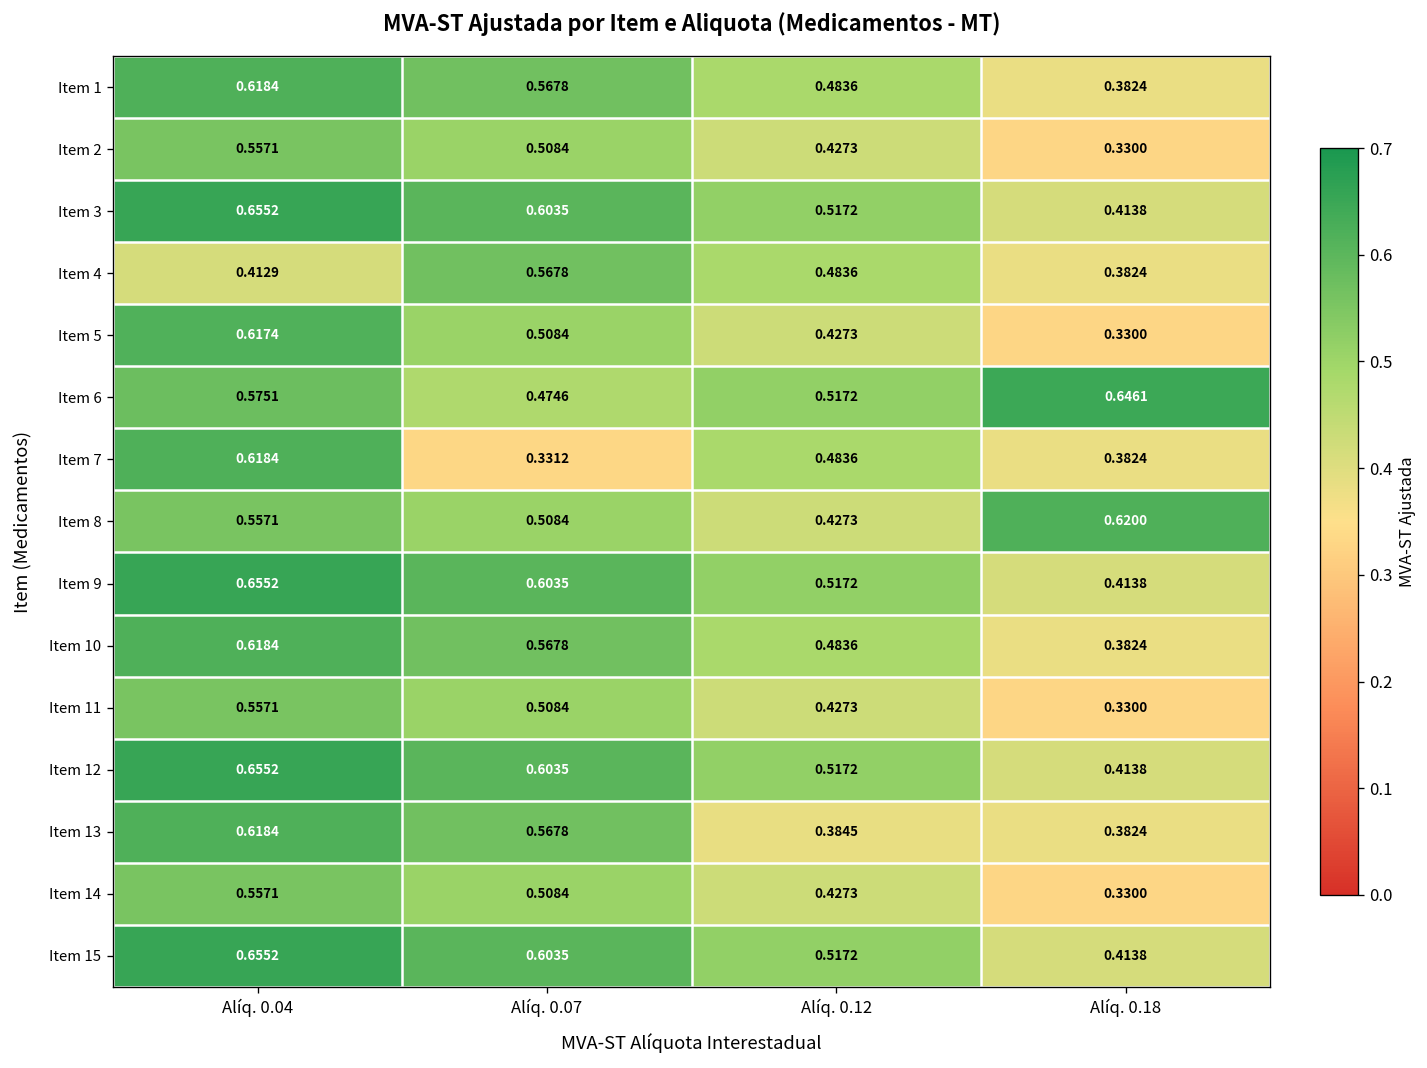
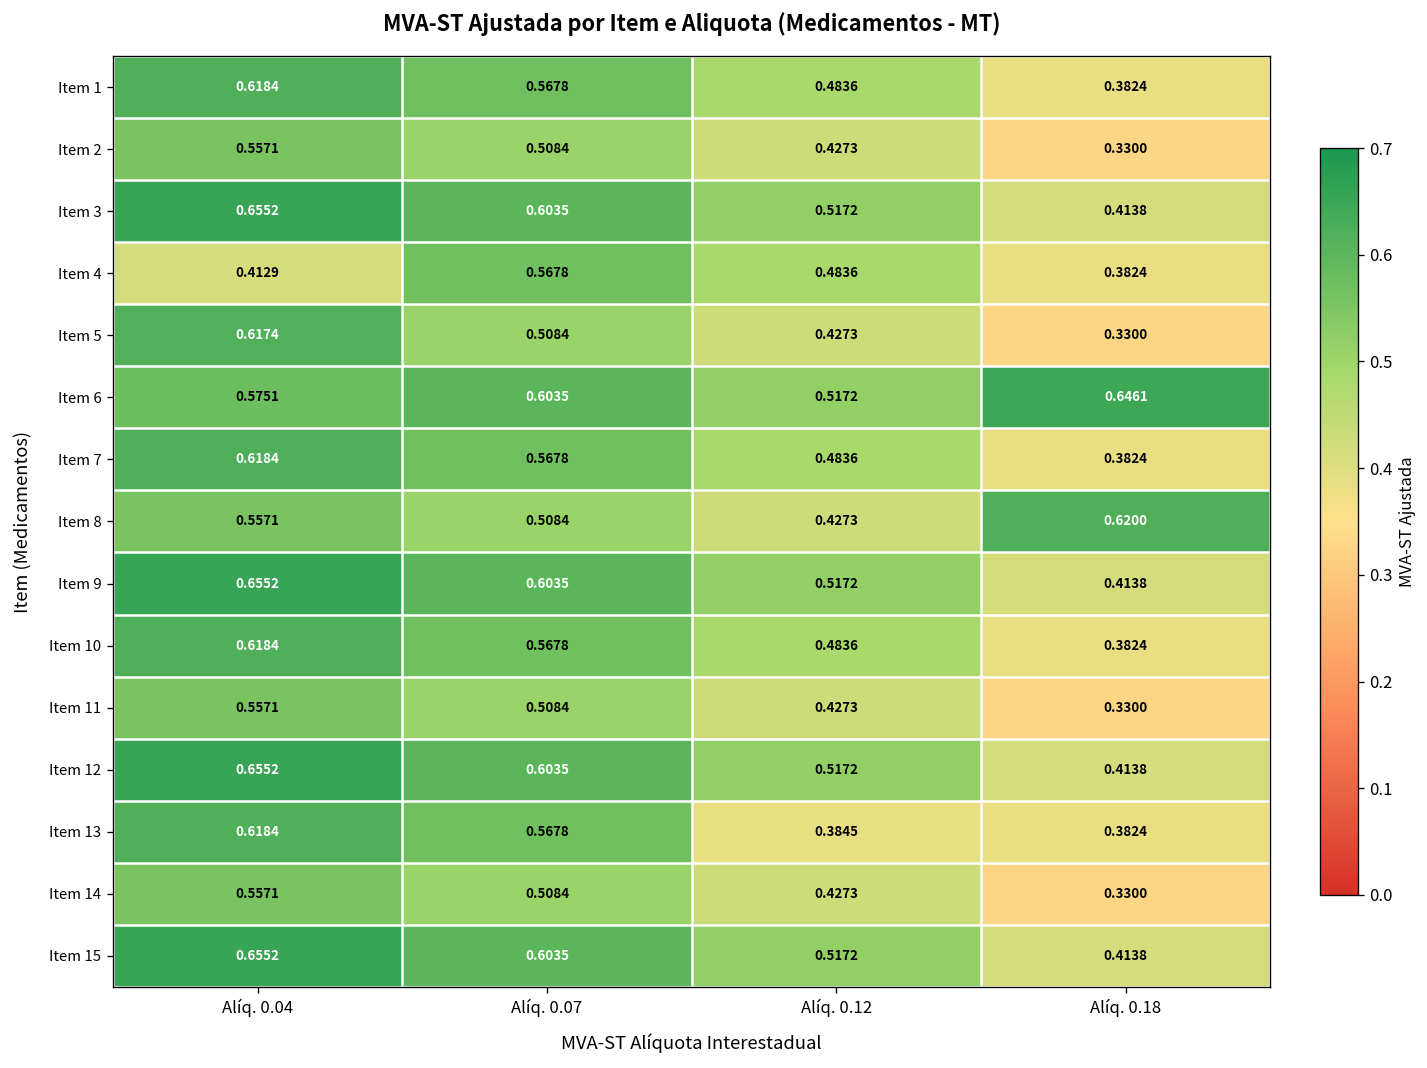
Item 6, Alíq. 0.07: 0.4746 -> 0.6035
Item 7, Alíq. 0.07: 0.3312 -> 0.5678
